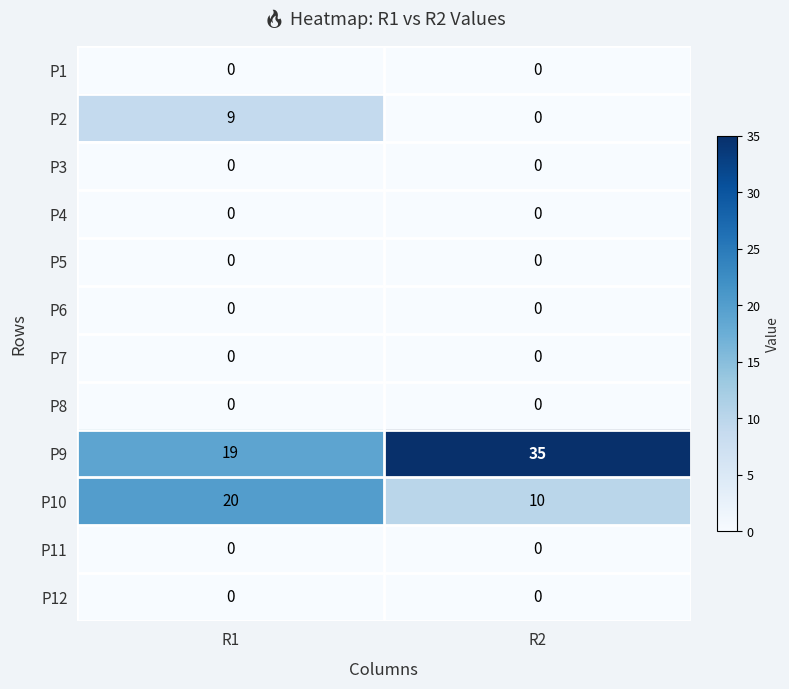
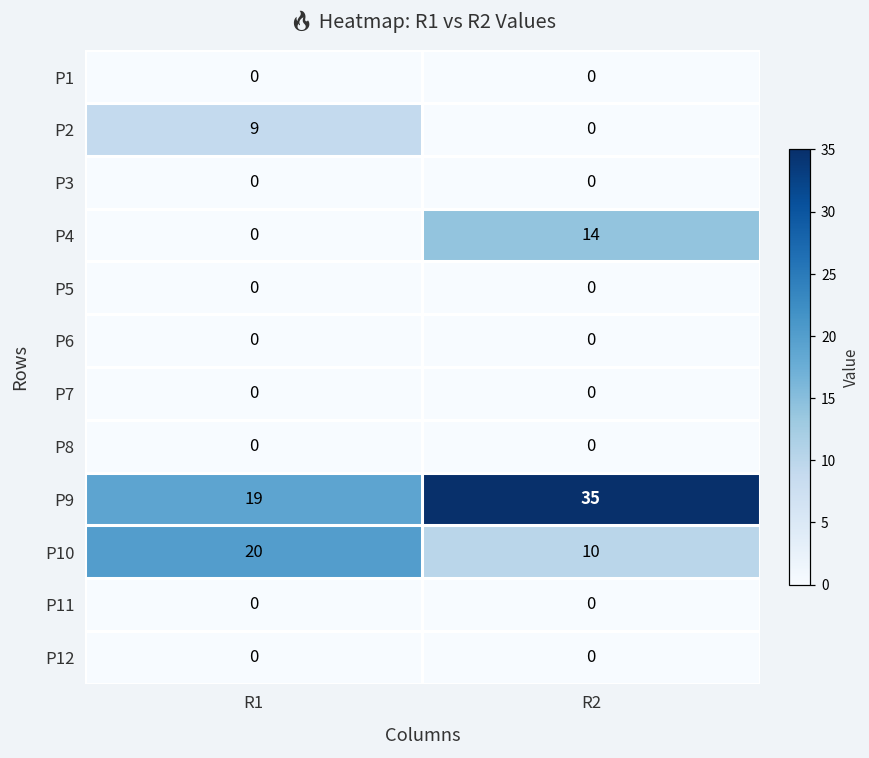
P4, R2: 0 -> 14
